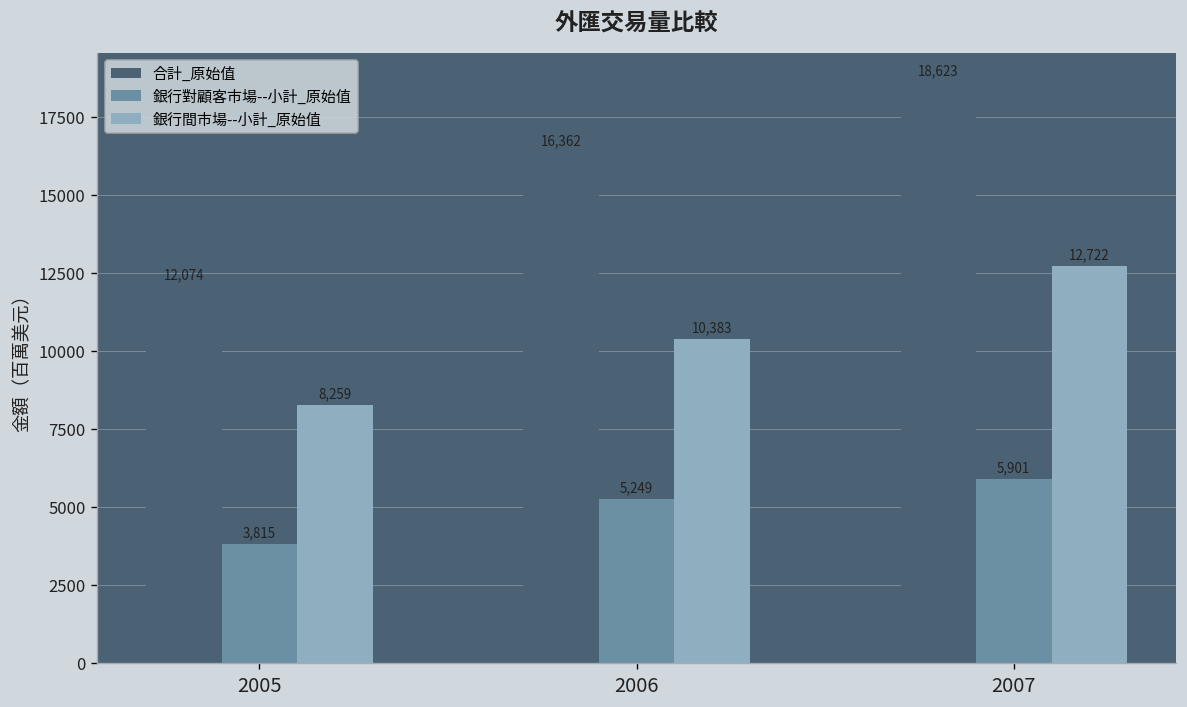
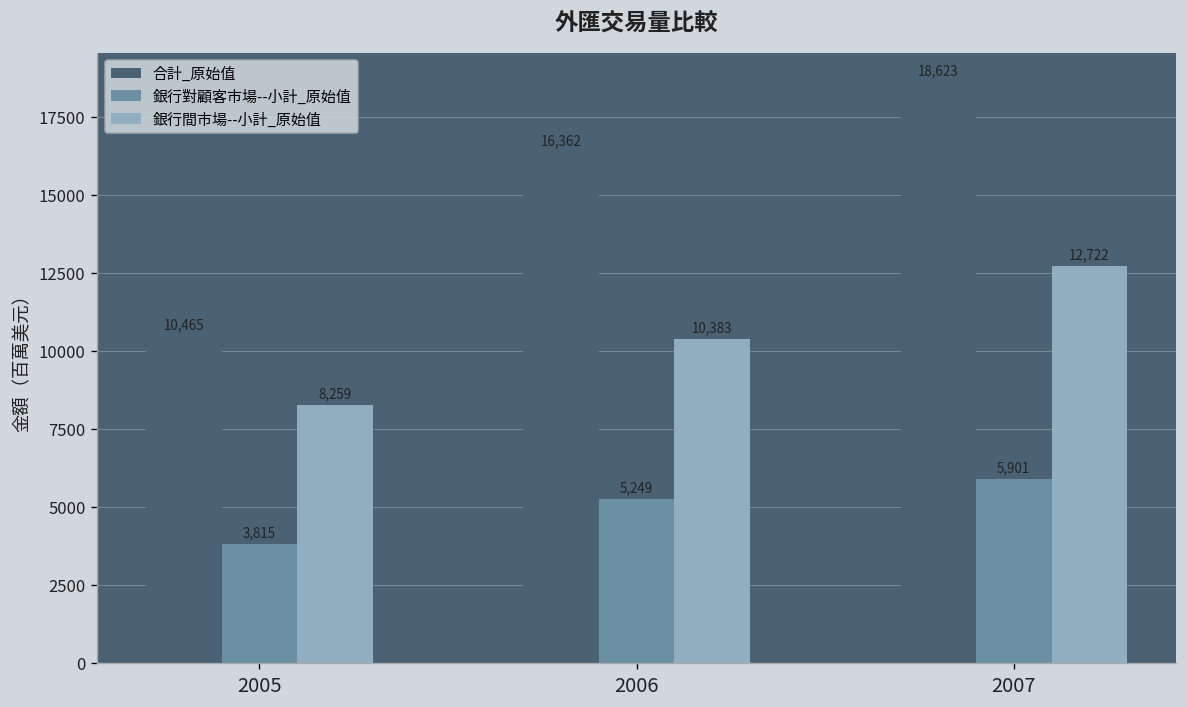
合計_原始值, 2005: 12,074 -> 10,465
